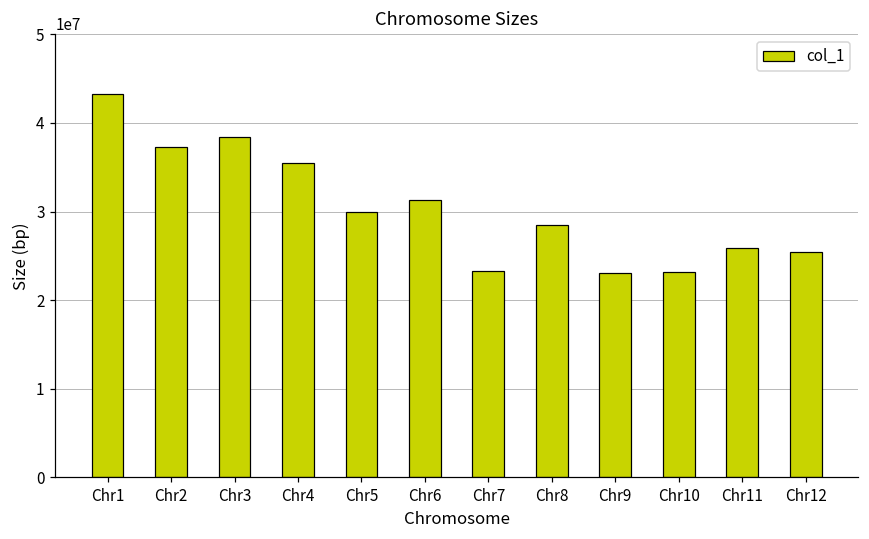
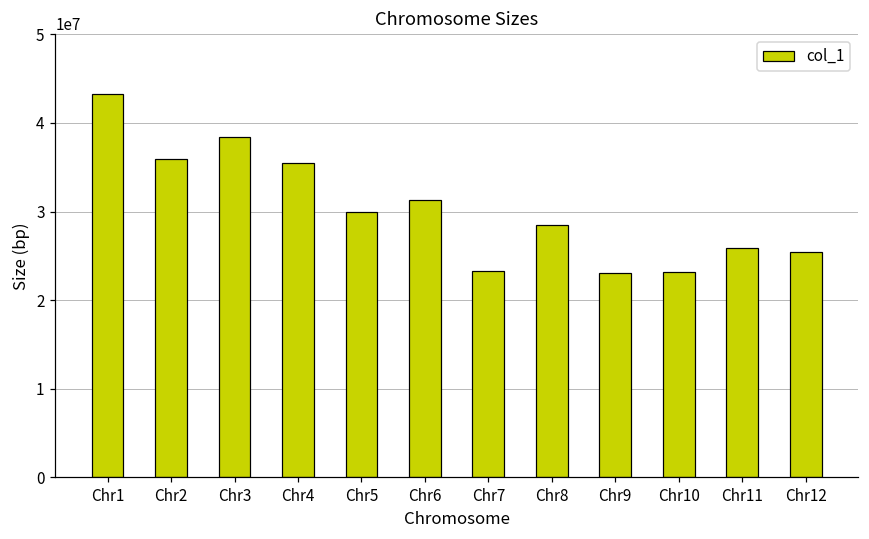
Chr2: 37000000 -> 36000000
